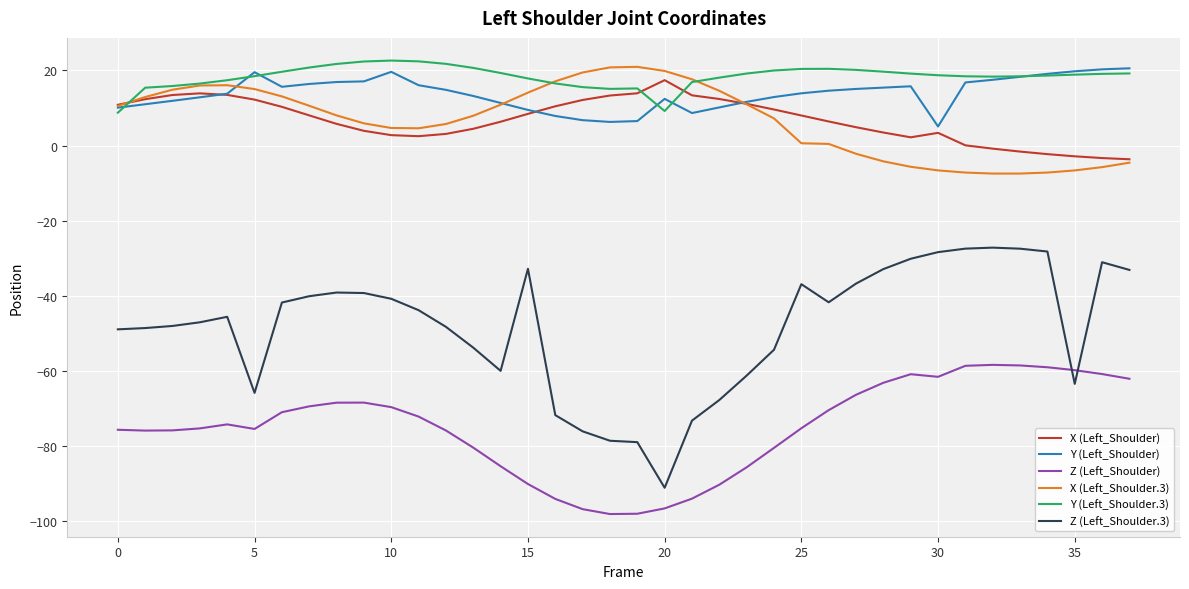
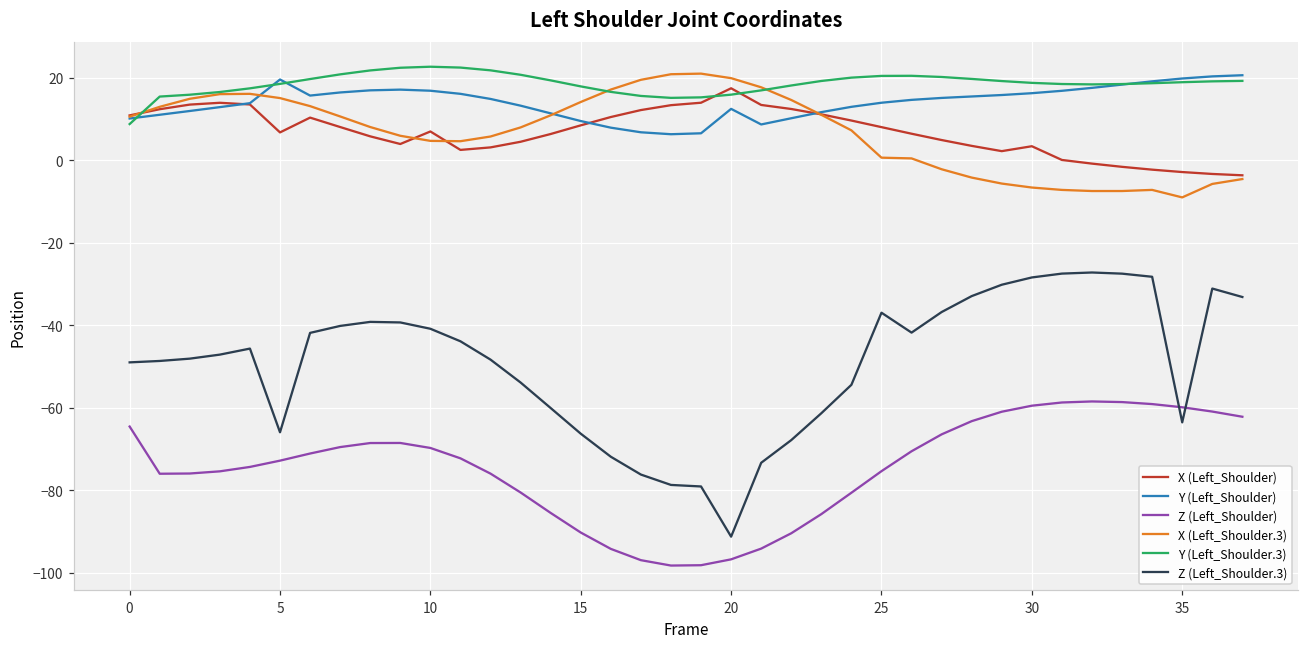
Z (Left_Shoulder), 0: -76 -> -65
X (Left_Shoulder), 5: 12 -> 7
Z (Left_Shoulder), 5: -76 -> -73
X (Left_Shoulder), 10: 3 -> 7
Y (Left_Shoulder), 10: 20 -> 17
Z (Left_Shoulder.3), 15: -33 -> -66
Y (Left_Shoulder.3), 20: 9 -> 16
Y (Left_Shoulder), 30: 5 -> 16
Z (Left_Shoulder), 30: -62 -> -60
X (Left_Shoulder.3), 35: -7 -> -9
